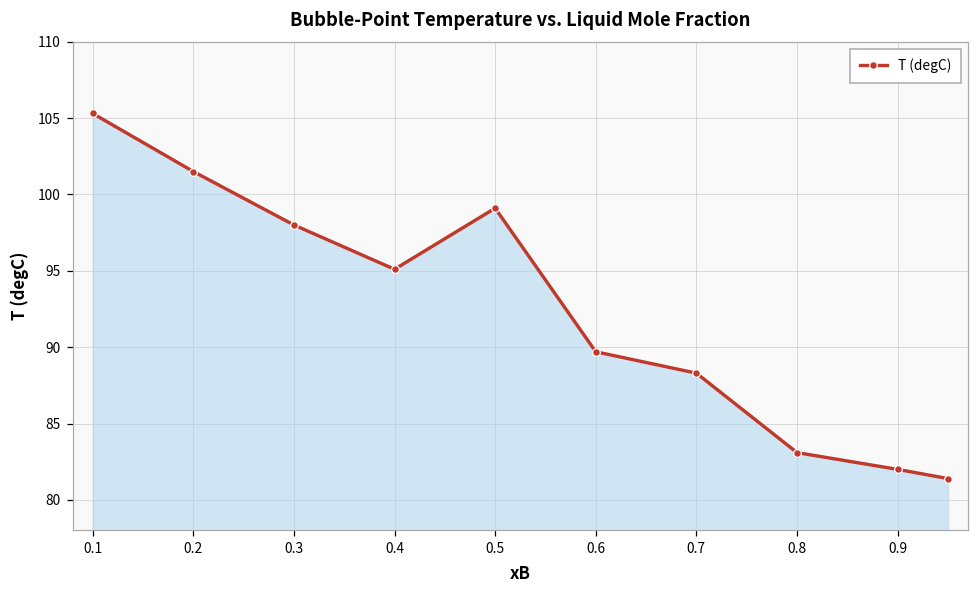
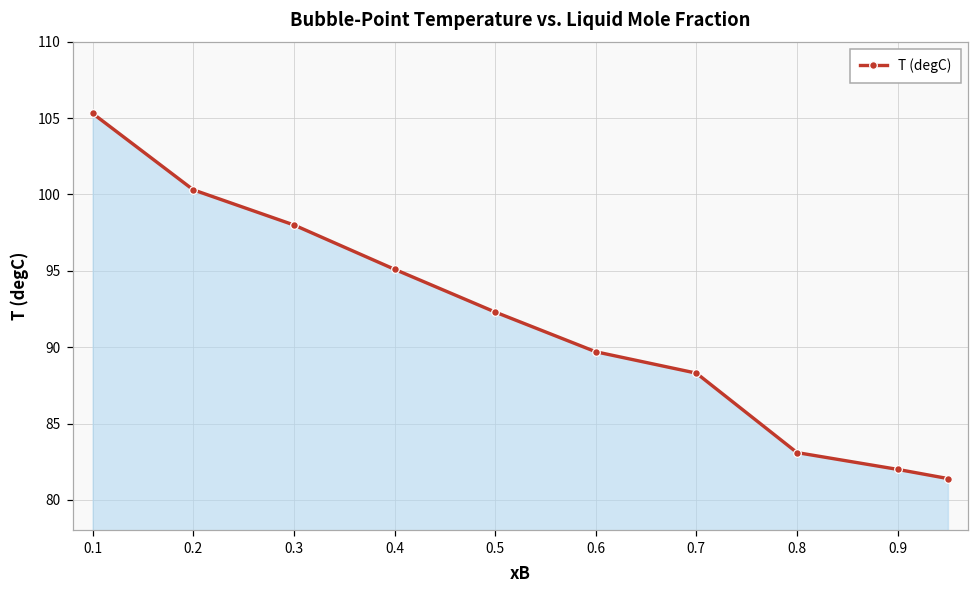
0.2: 101.5 -> 100.3
0.5: 99.1 -> 92.3
